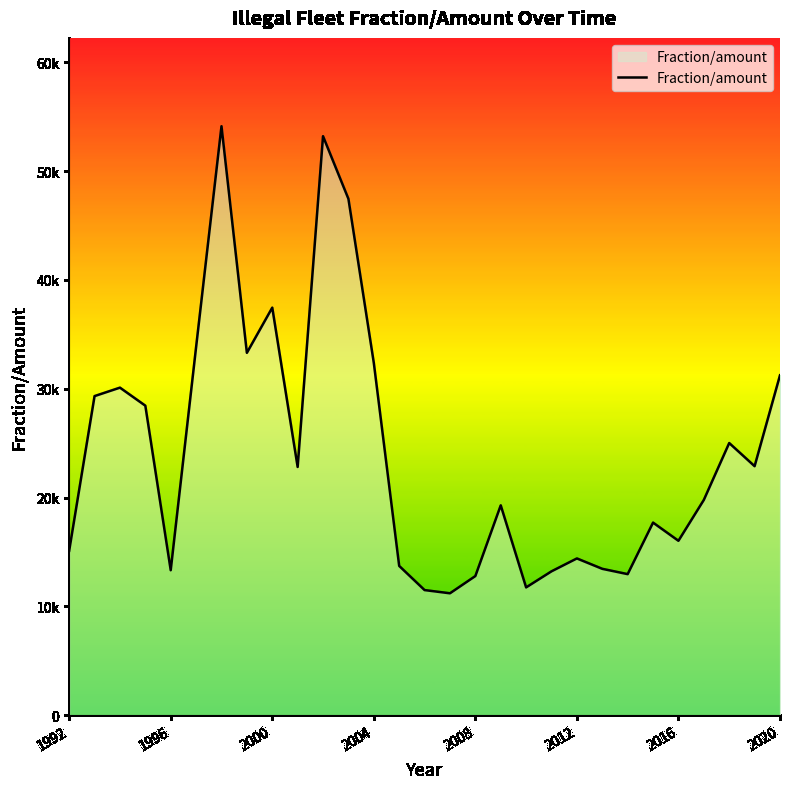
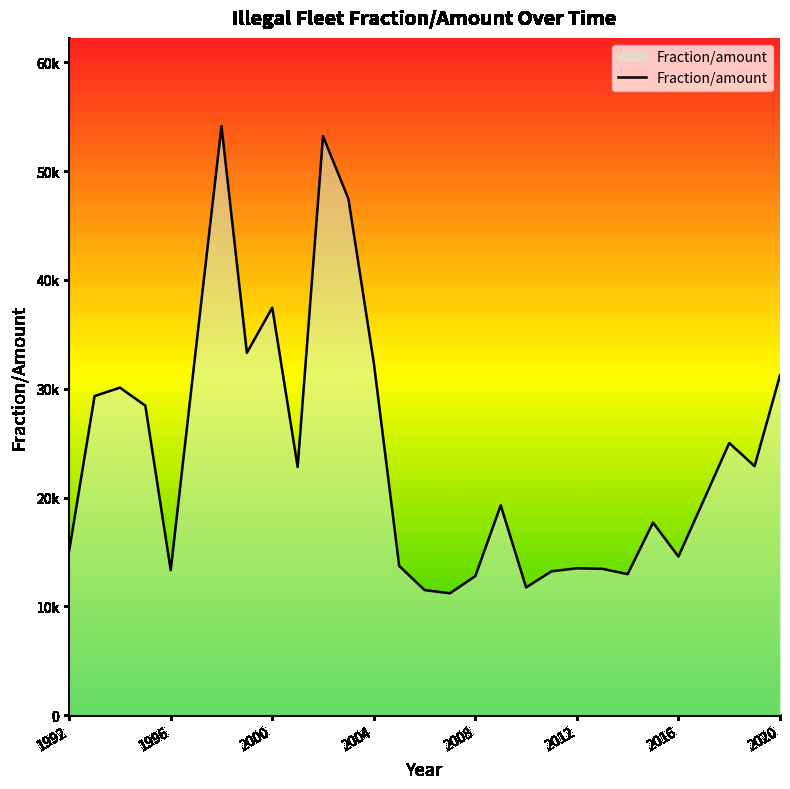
2012: 14400 -> 13500
2016: 16000 -> 14600
